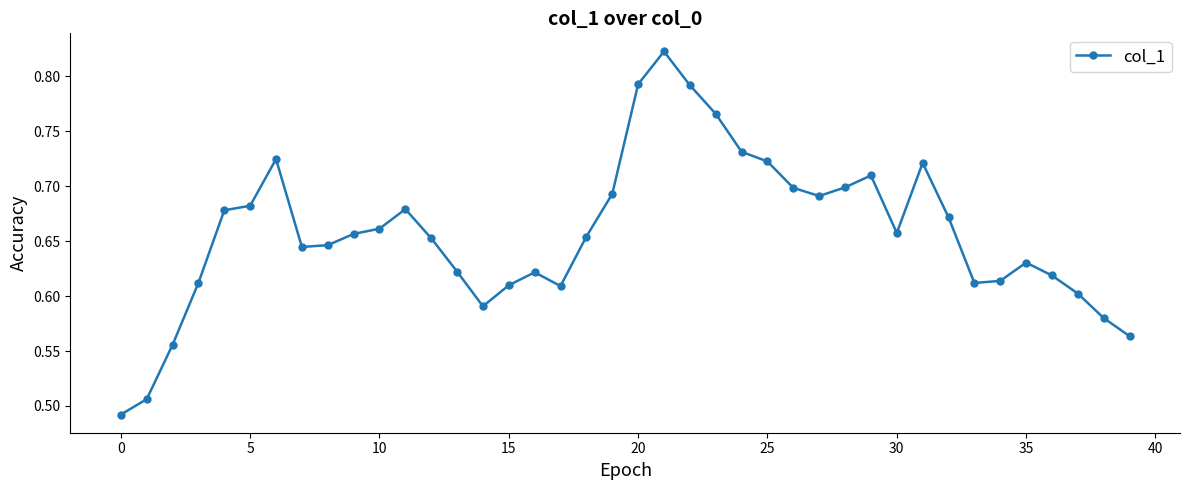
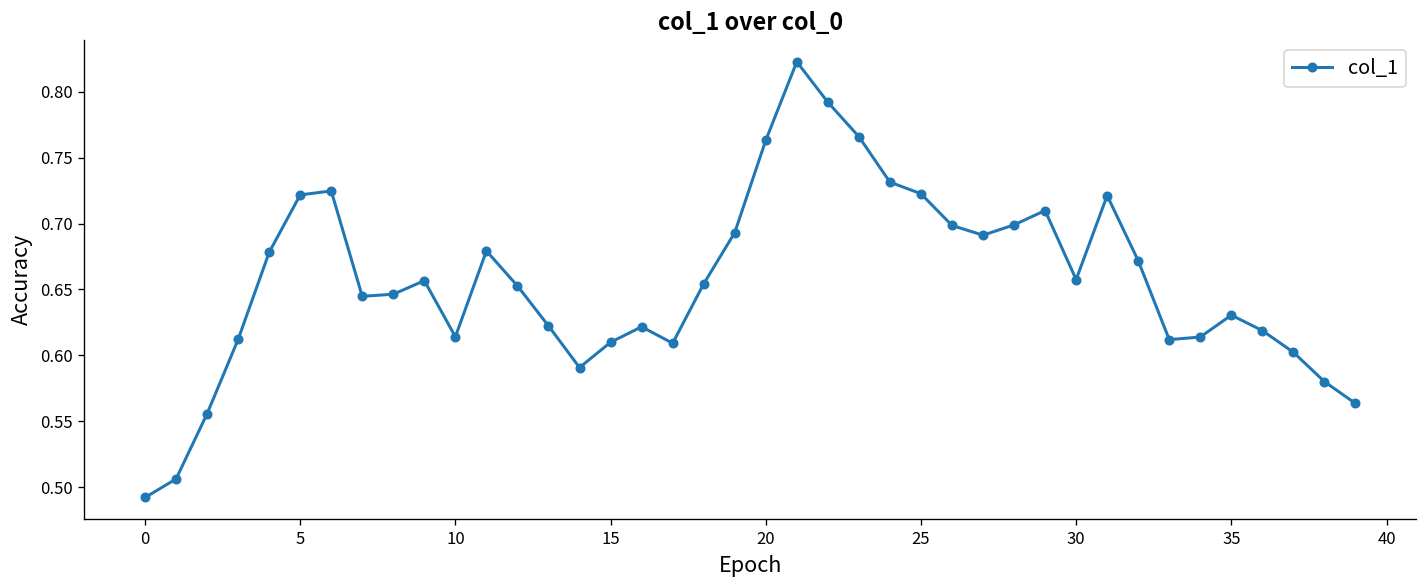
5: 0.682 -> 0.722
10: 0.661 -> 0.614
20: 0.793 -> 0.763
